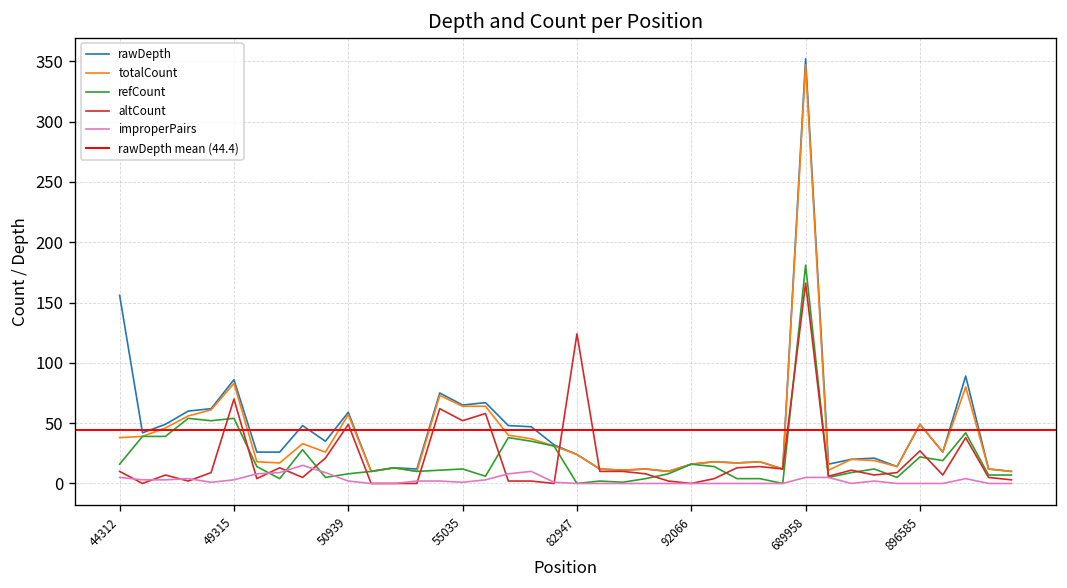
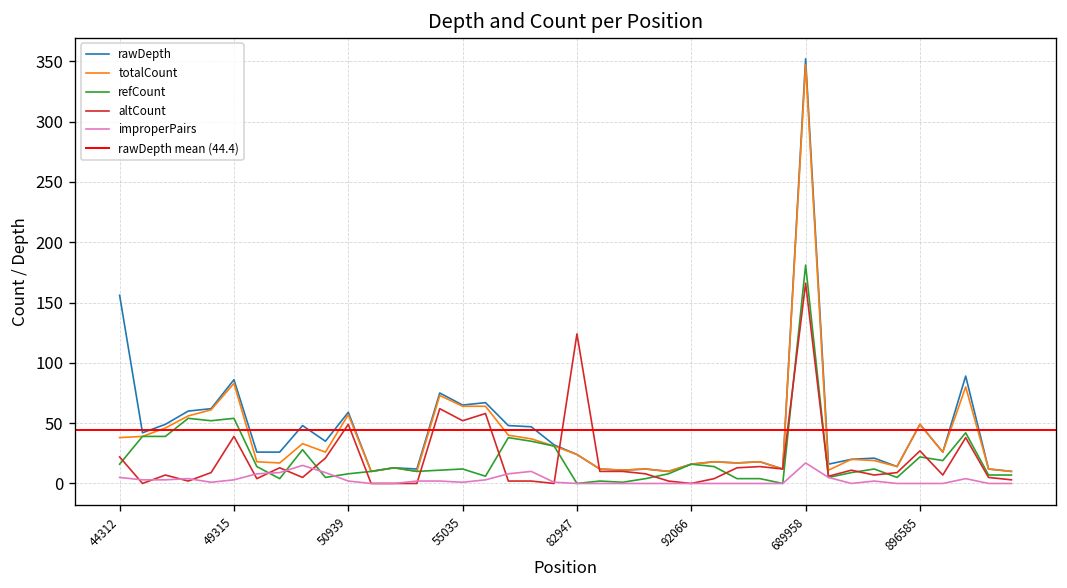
altCount, 44312: 10 -> 22
altCount, 49315: 70 -> 39
improperPairs, 689958: 5 -> 17
